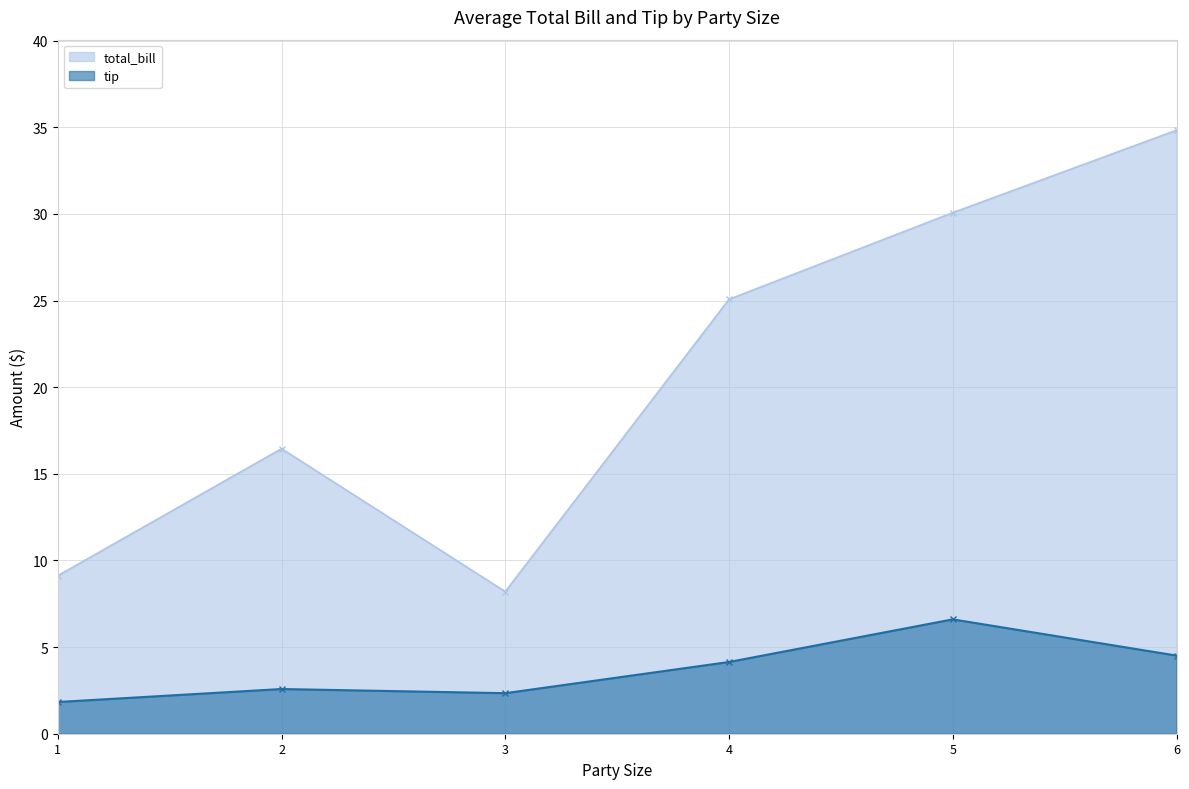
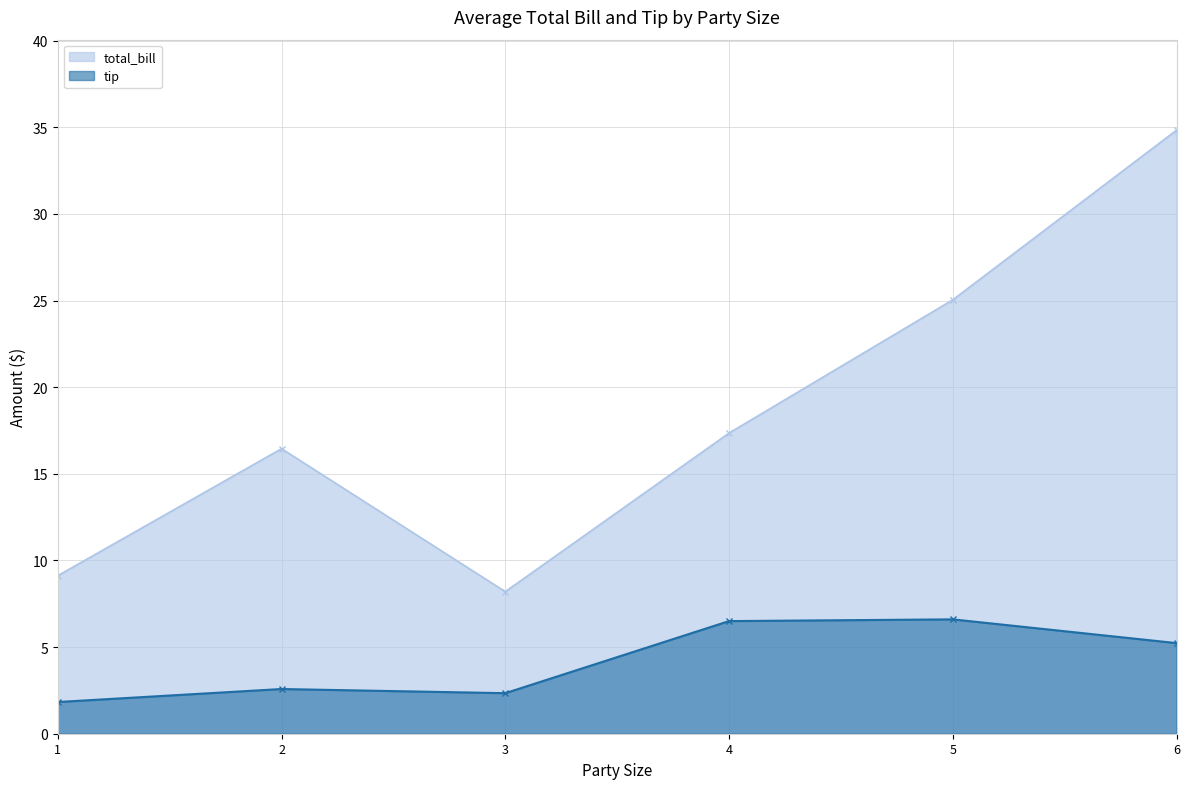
total_bill, 4: 25.1 -> 17.4
tip, 4: 4.1 -> 6.5
total_bill, 5: 30.1 -> 25.0
tip, 6: 4.5 -> 5.2
